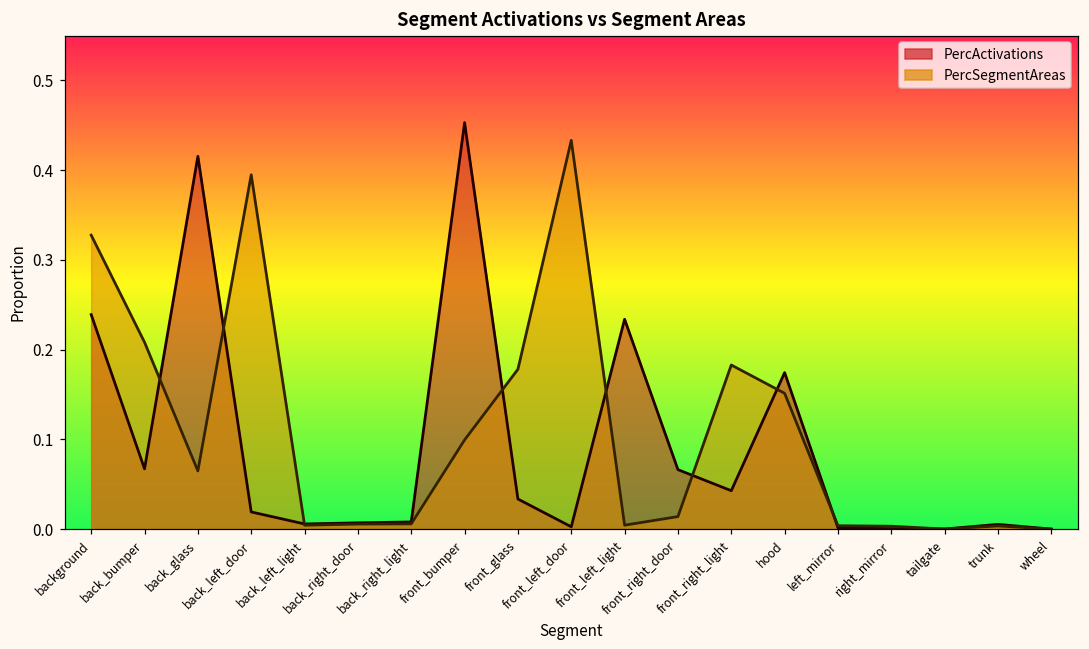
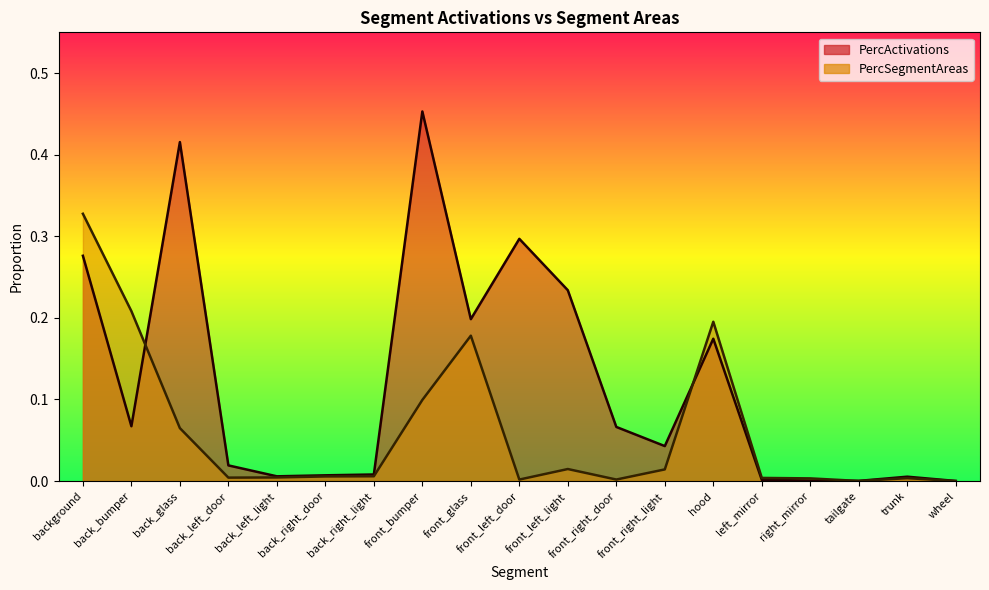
PercActivations, background: 0.24 -> 0.28
PercSegmentAreas, back_left_door: 0.39 -> 0.00
PercActivations, front_glass: 0.03 -> 0.20
PercActivations, front_left_door: 0.00 -> 0.30
PercSegmentAreas, front_left_door: 0.43 -> 0.00
PercSegmentAreas, front_left_light: 0.00 -> 0.01
PercSegmentAreas, front_right_door: 0.01 -> 0.00
PercSegmentAreas, front_right_light: 0.18 -> 0.01
PercSegmentAreas, hood: 0.15 -> 0.20
